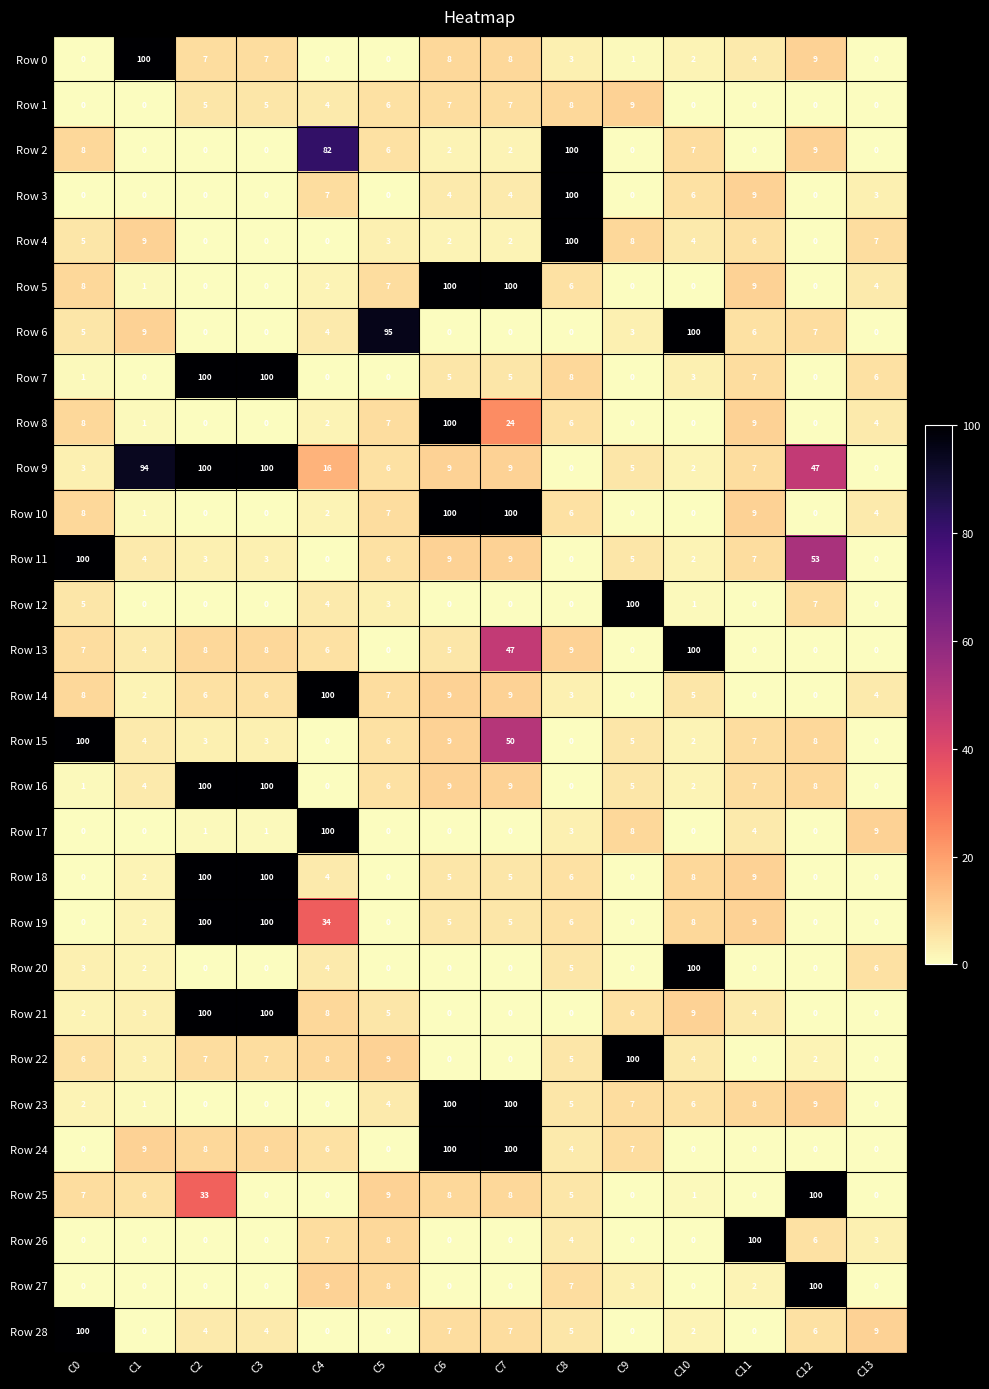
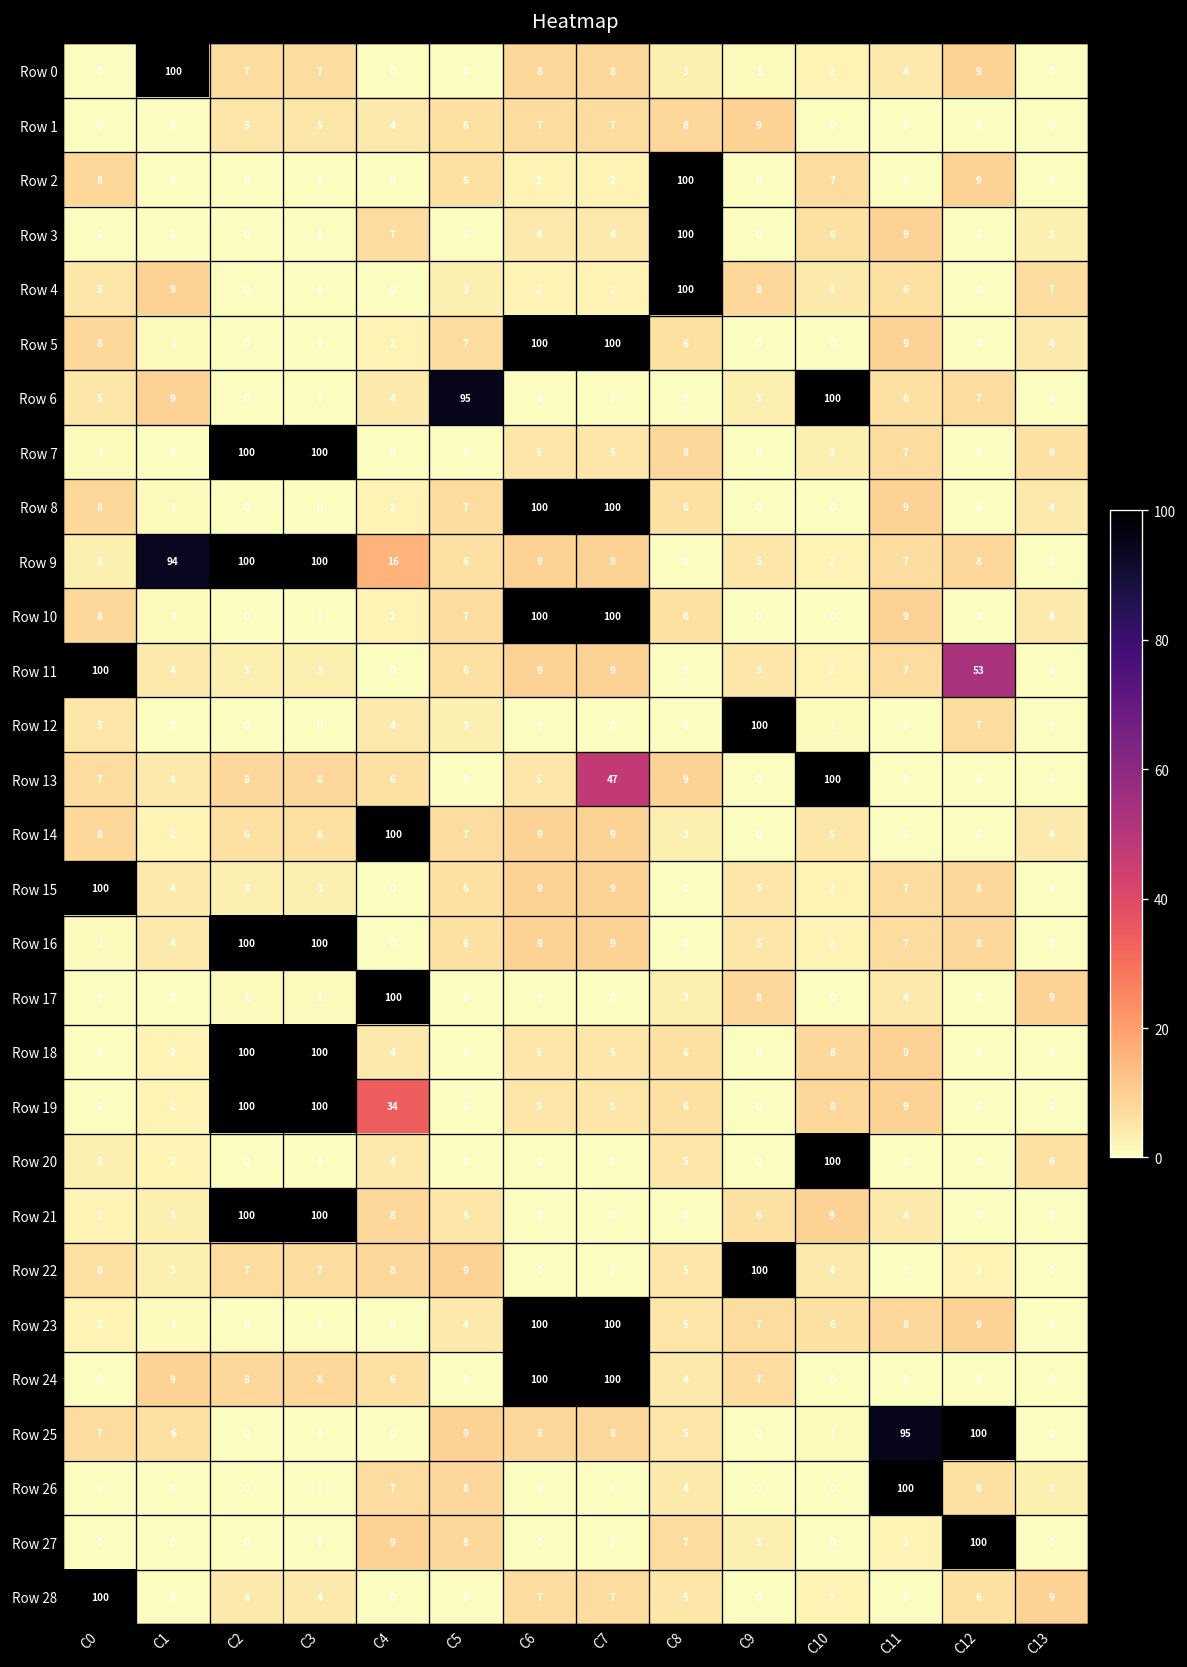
Row 2, C4: 82 -> 0
Row 8, C7: 24 -> 100
Row 9, C12: 47 -> 8
Row 15, C7: 50 -> 9
Row 25, C2: 33 -> 0
Row 25, C11: 0 -> 95
